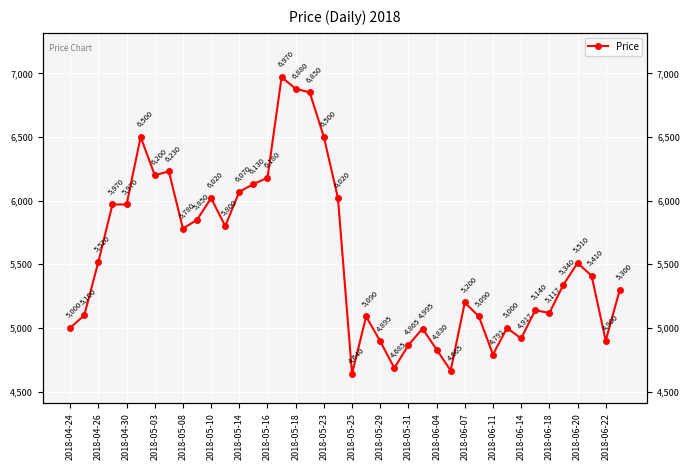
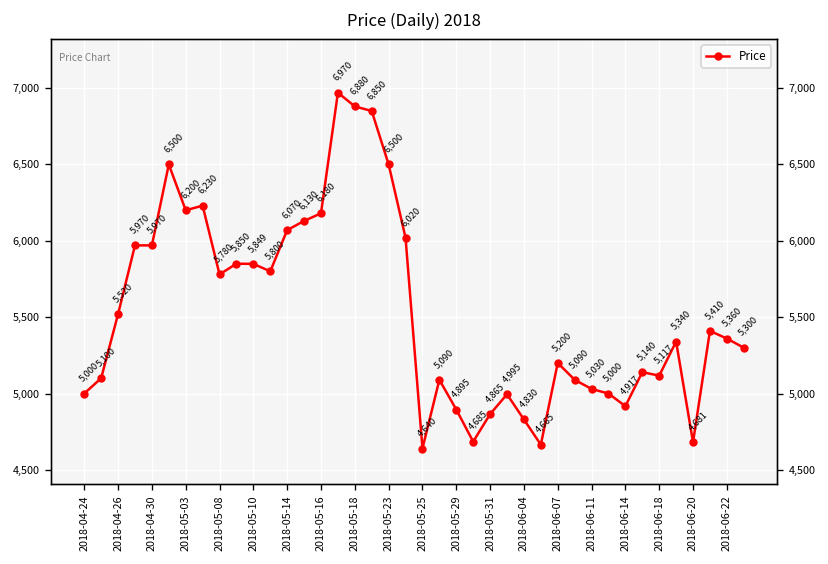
2018-05-10: 6,020 -> 5,849
2018-06-11: 4,791 -> 5,030
2018-06-20: 5,510 -> 4,681
2018-06-22: 4,900 -> 5,360
